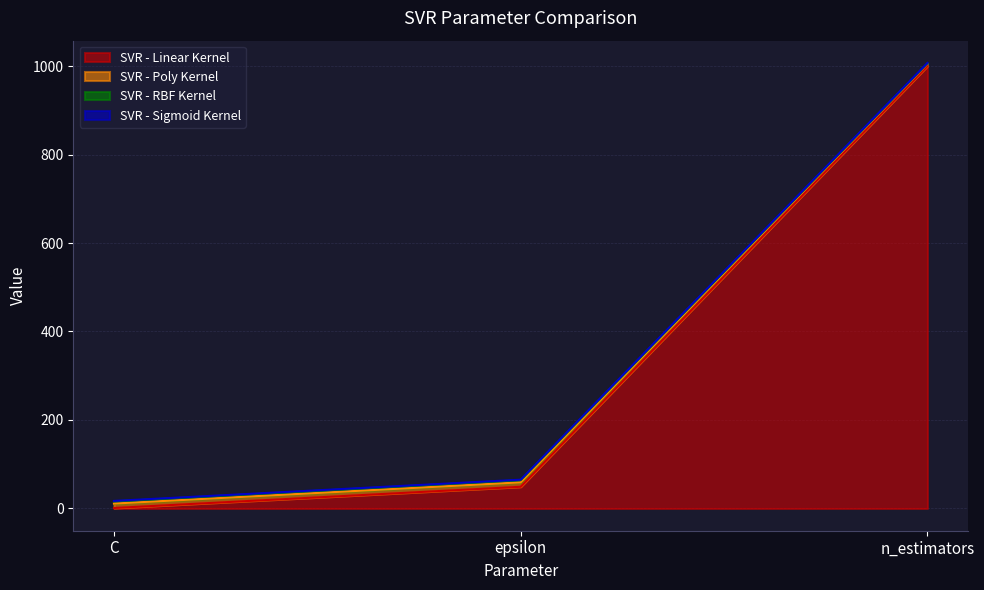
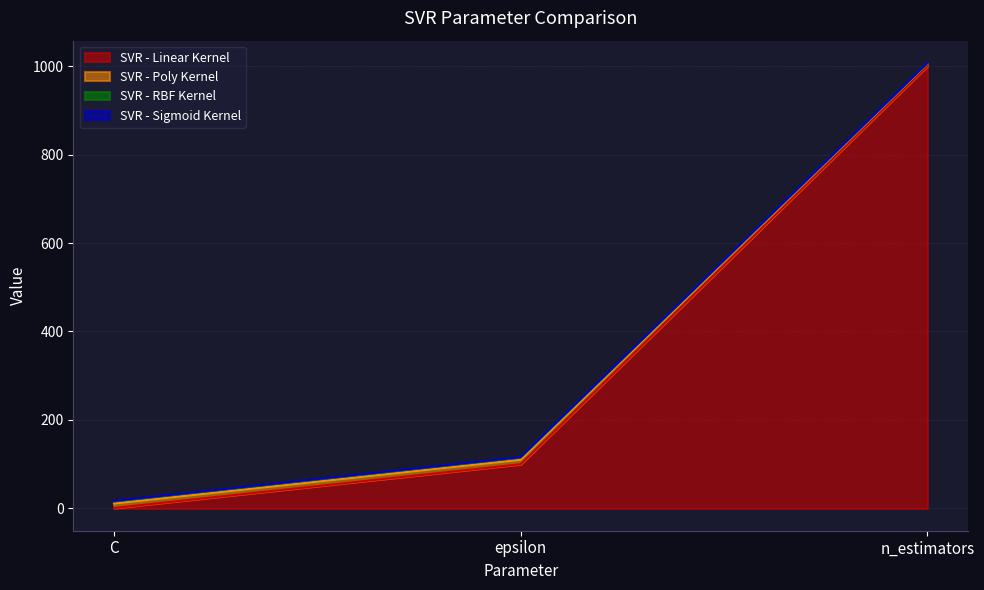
SVR - Linear Kernel, epsilon: 50 -> 100
